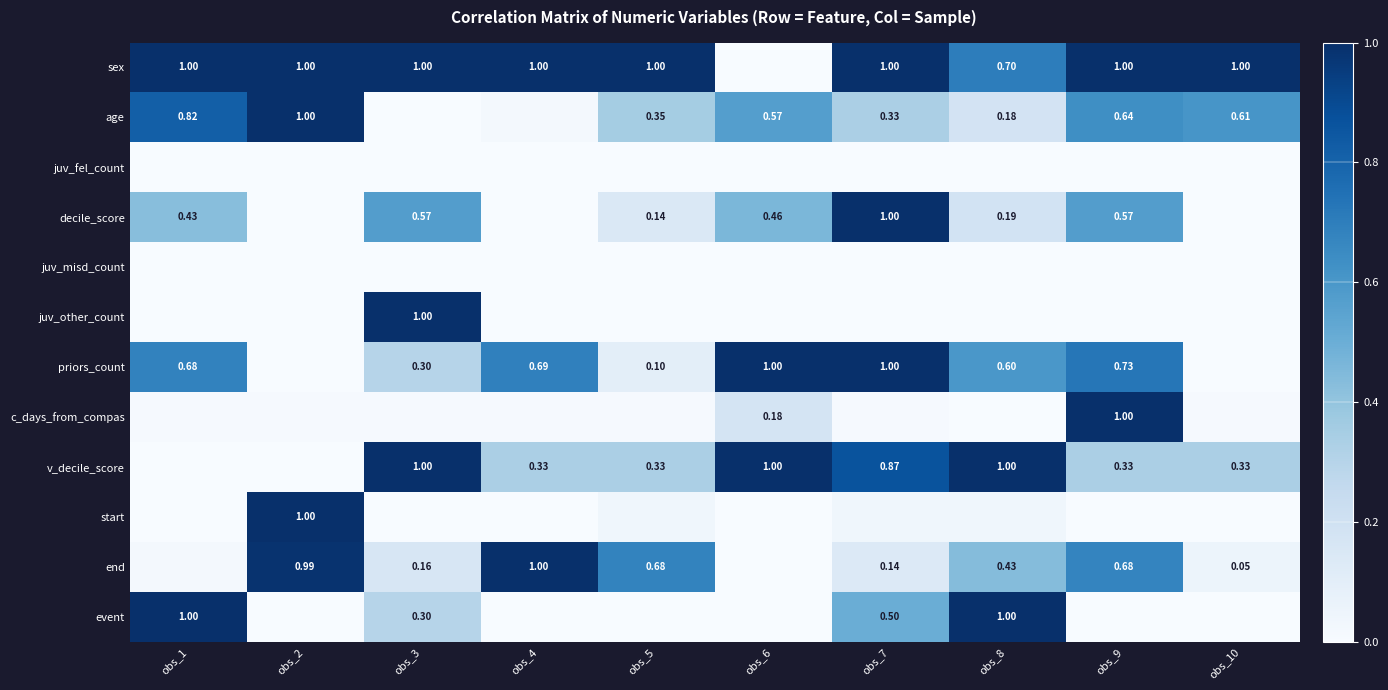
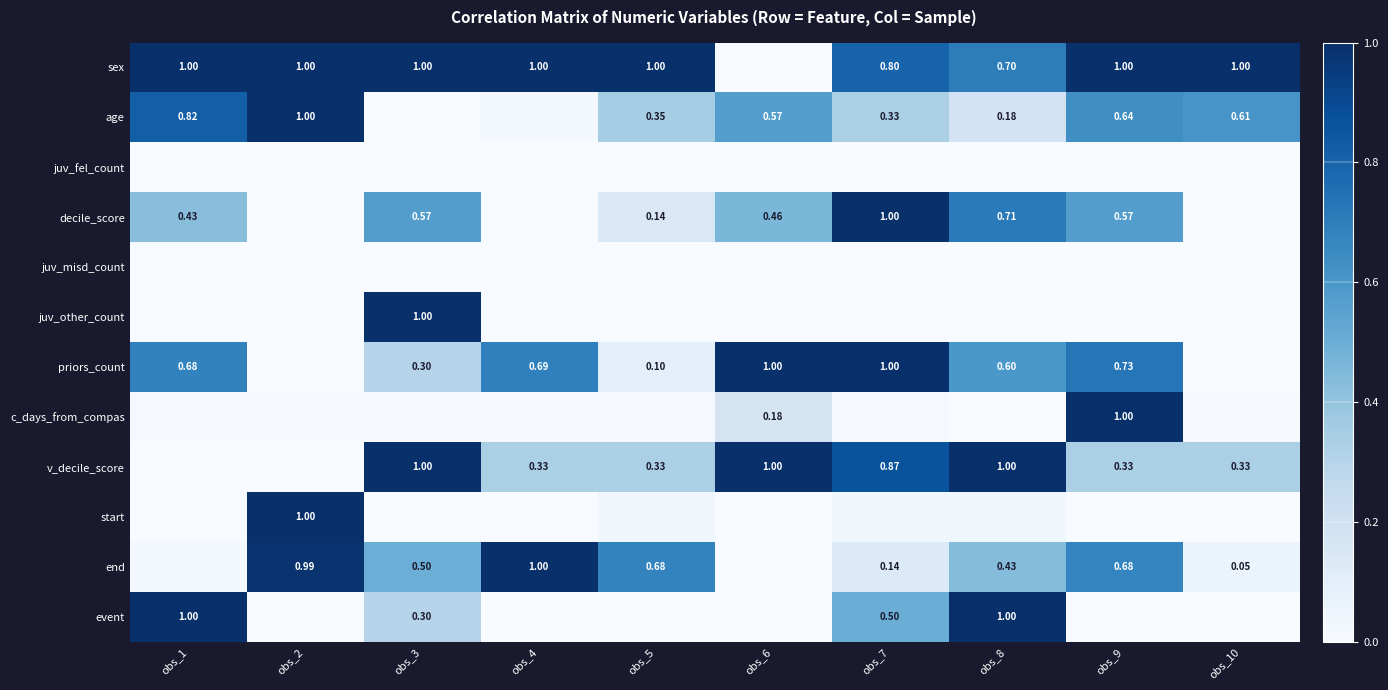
sex, obs_7: 1.00 -> 0.80
decile_score, obs_8: 0.19 -> 0.71
end, obs_3: 0.16 -> 0.50
